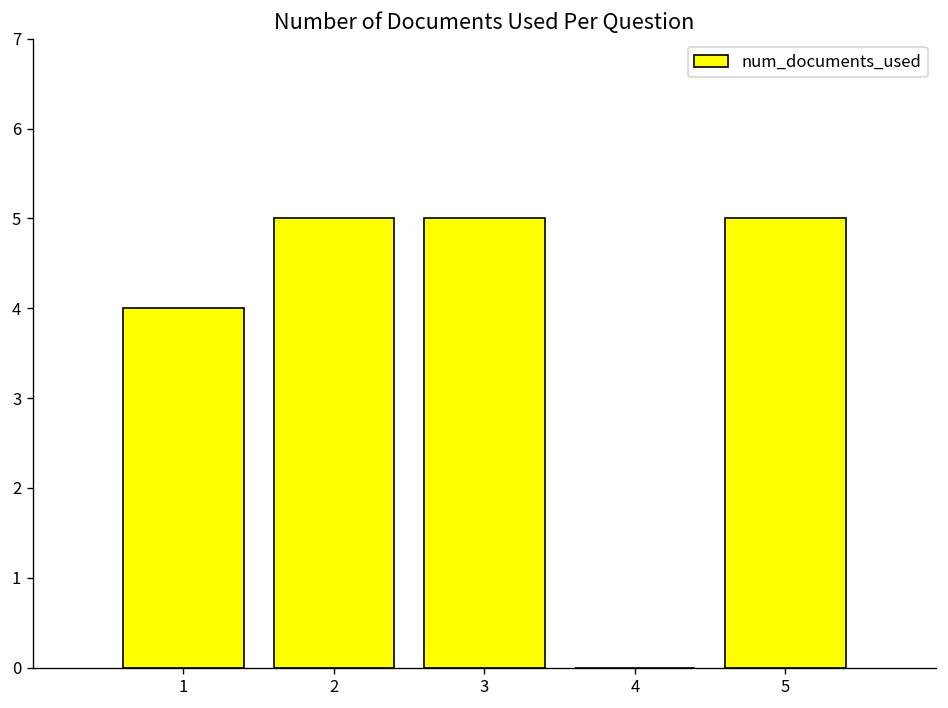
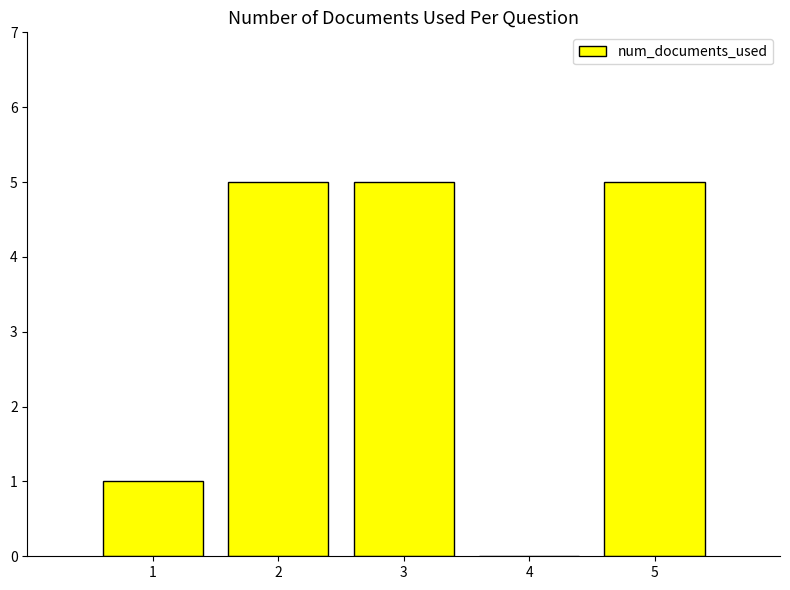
1: 4 -> 1
